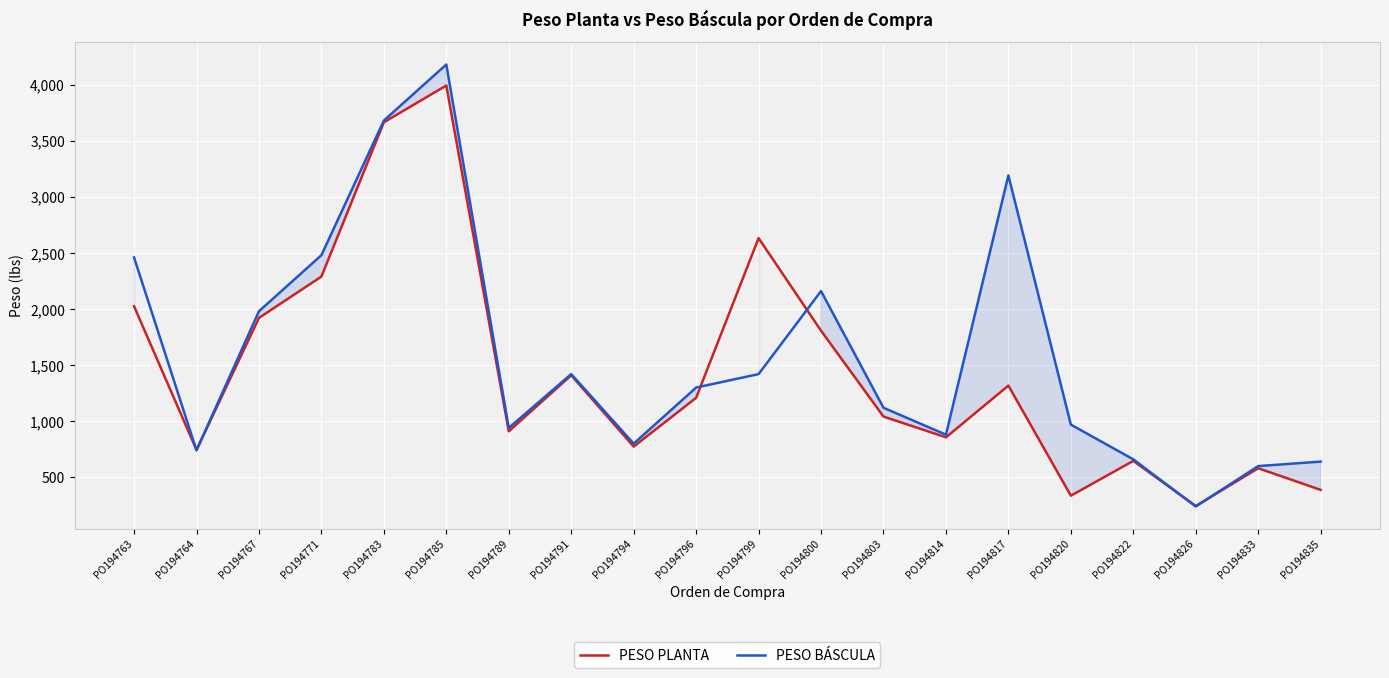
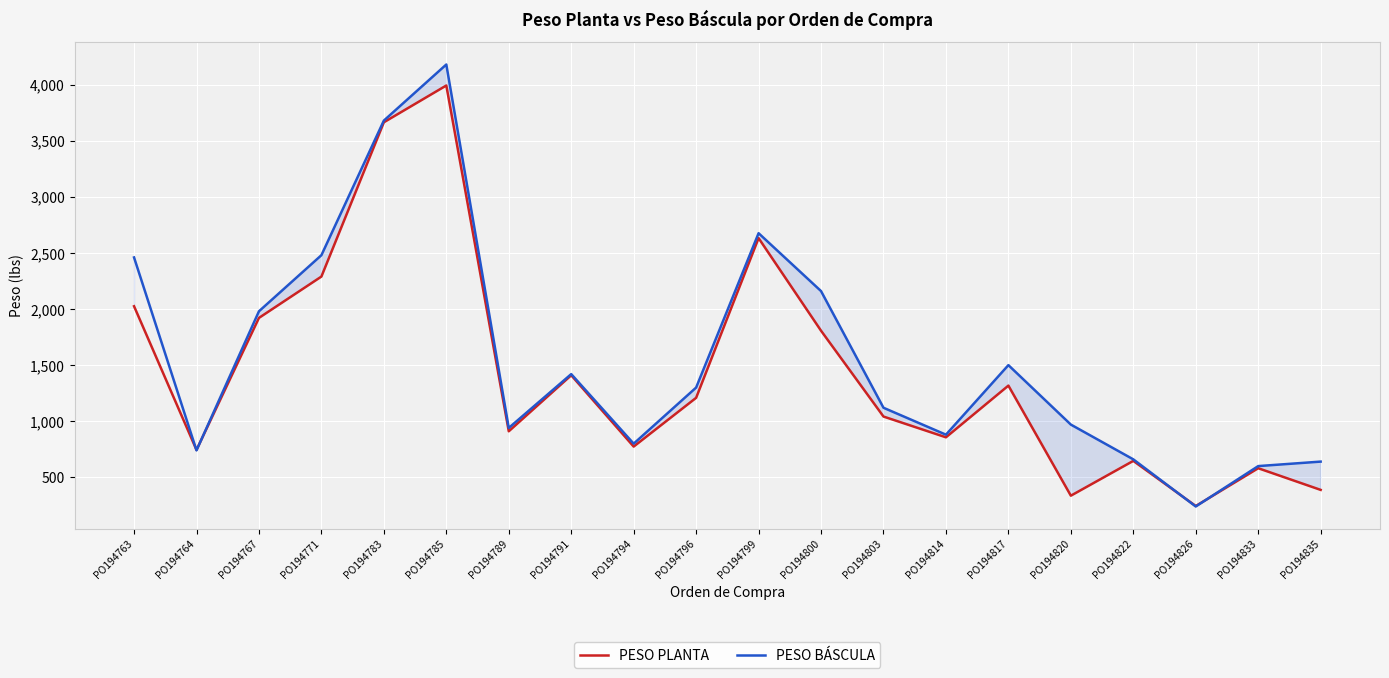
PESO BÁSCULA, PO194799: 1,420 -> 2,680
PESO BÁSCULA, PO194817: 3,190 -> 1,500
